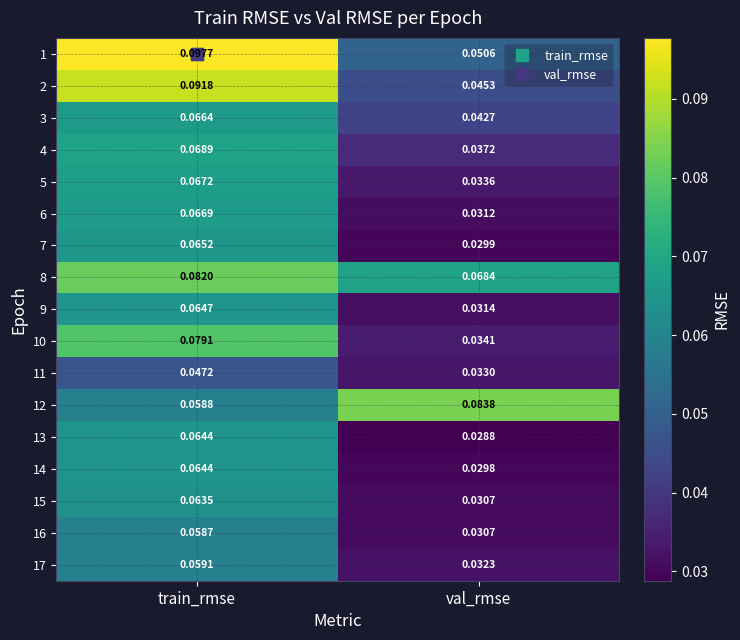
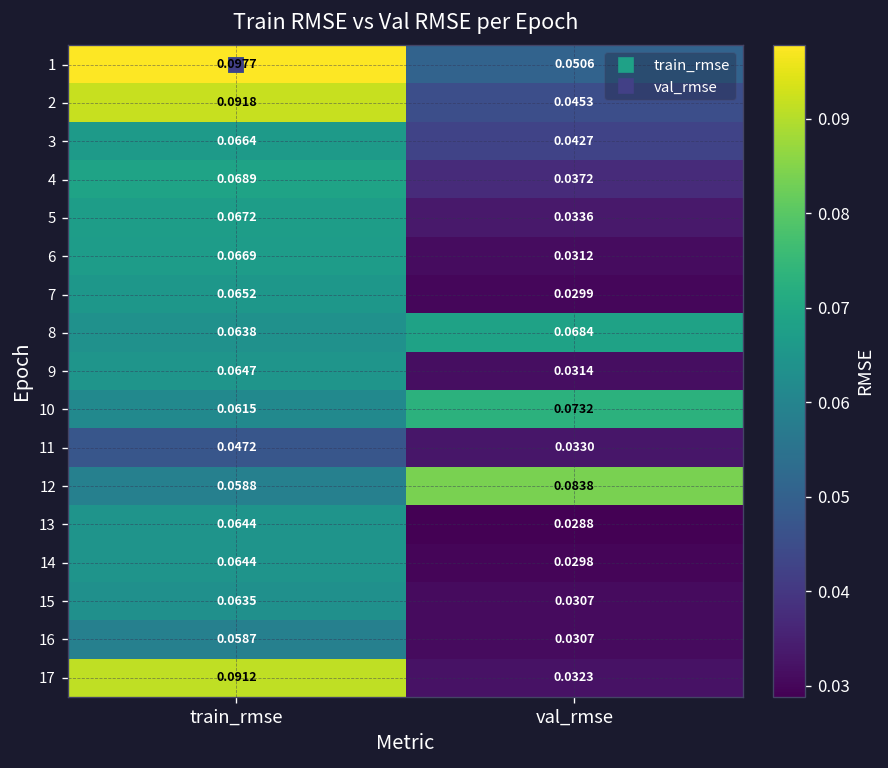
8, train_rmse: 0.0820 -> 0.0638
10, train_rmse: 0.0791 -> 0.0615
10, val_rmse: 0.0341 -> 0.0732
17, train_rmse: 0.0591 -> 0.0912
